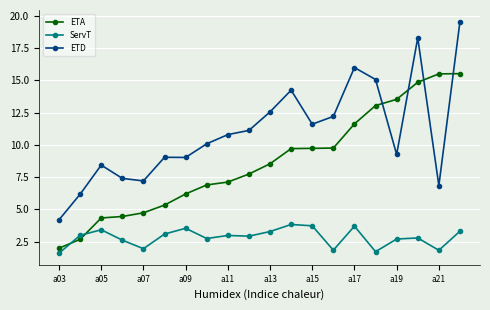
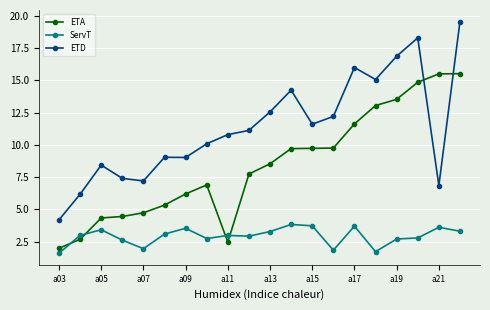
ETA, a11: 7.1 -> 2.5
ETD, a19: 9.3 -> 16.9
ServT, a21: 1.8 -> 3.6
